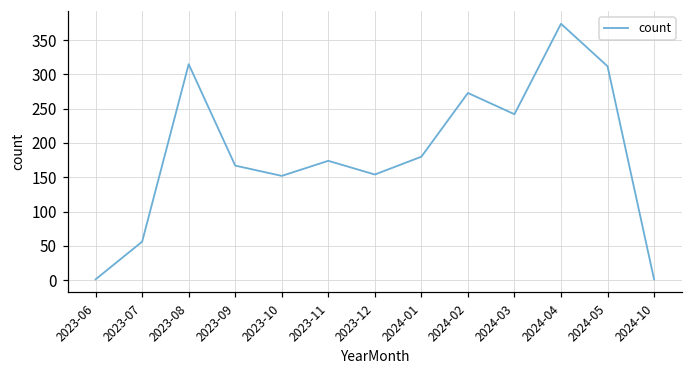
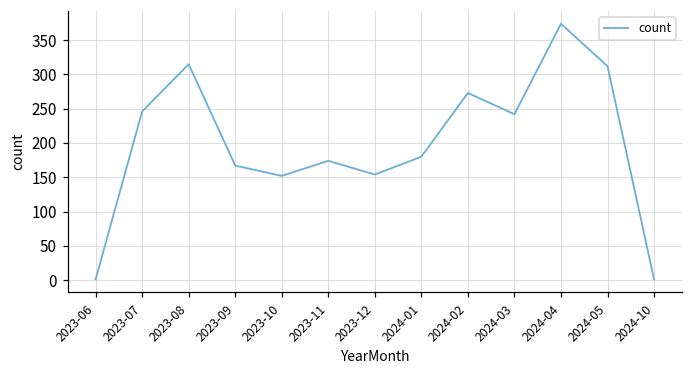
2023-07: 60 -> 250
